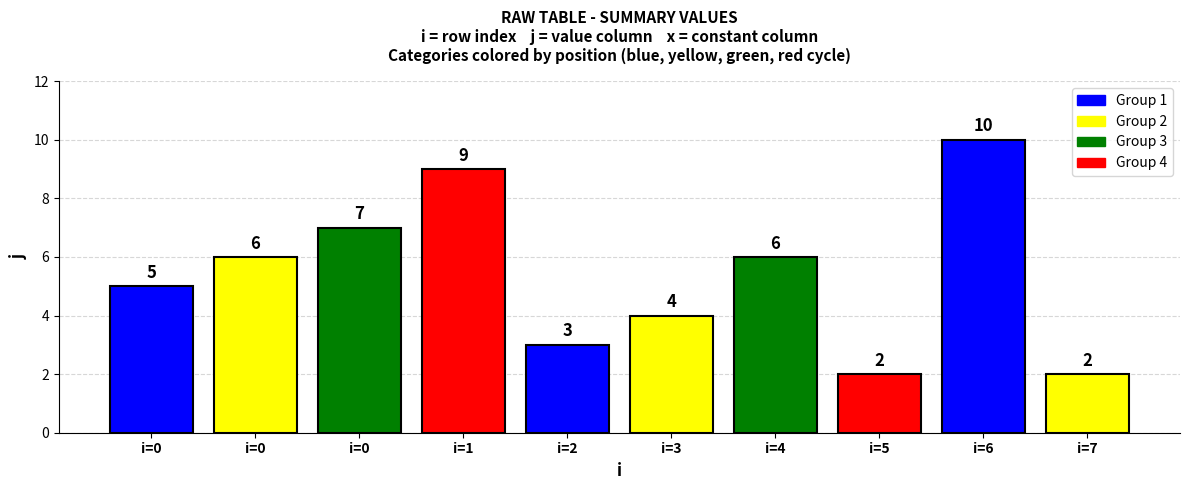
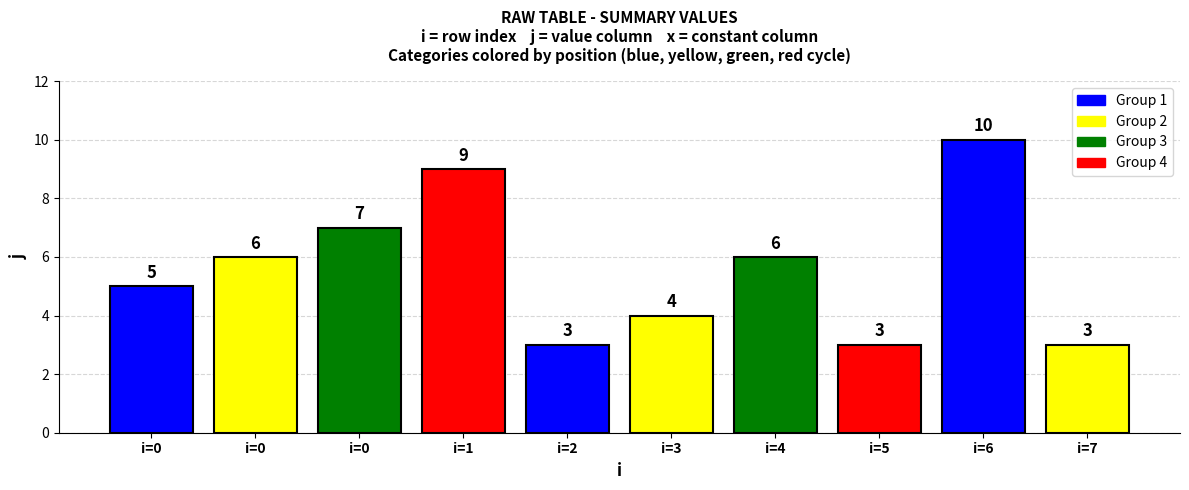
i=5: 2 -> 3
i=7: 2 -> 3
